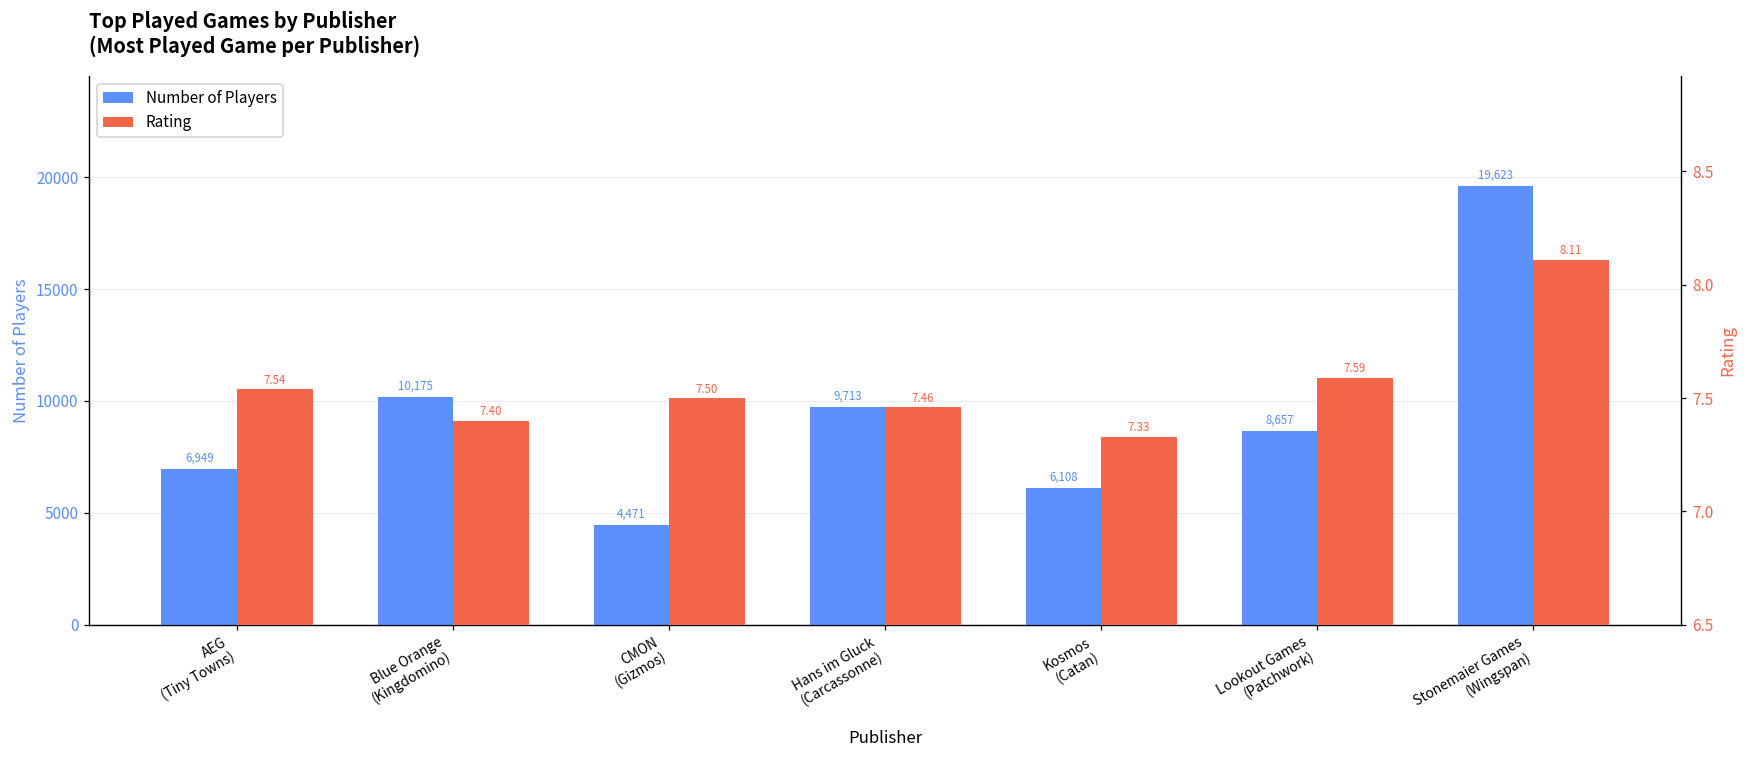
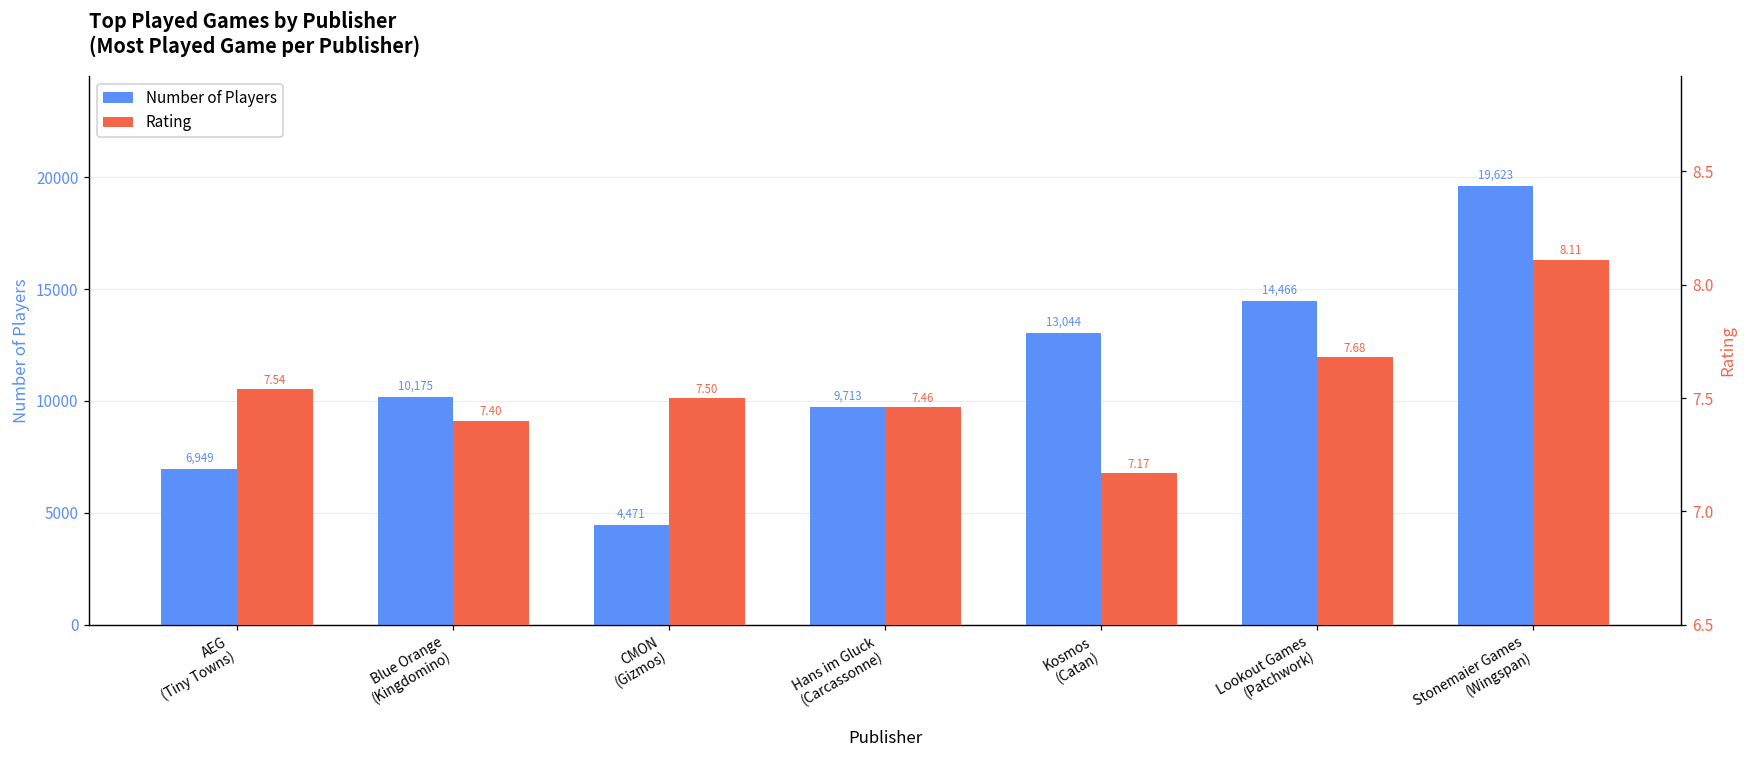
Number of Players, Kosmos (Catan): 6,108 -> 13,044
Number of Players, Lookout Games (Patchwork): 8,657 -> 14,466
Rating, Kosmos (Catan): 7.33 -> 7.17
Rating, Lookout Games (Patchwork): 7.59 -> 7.68
